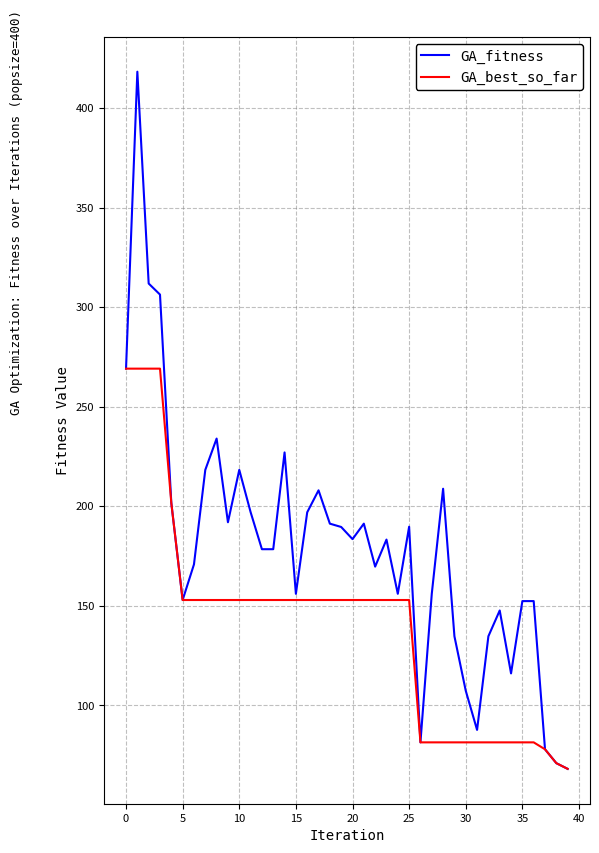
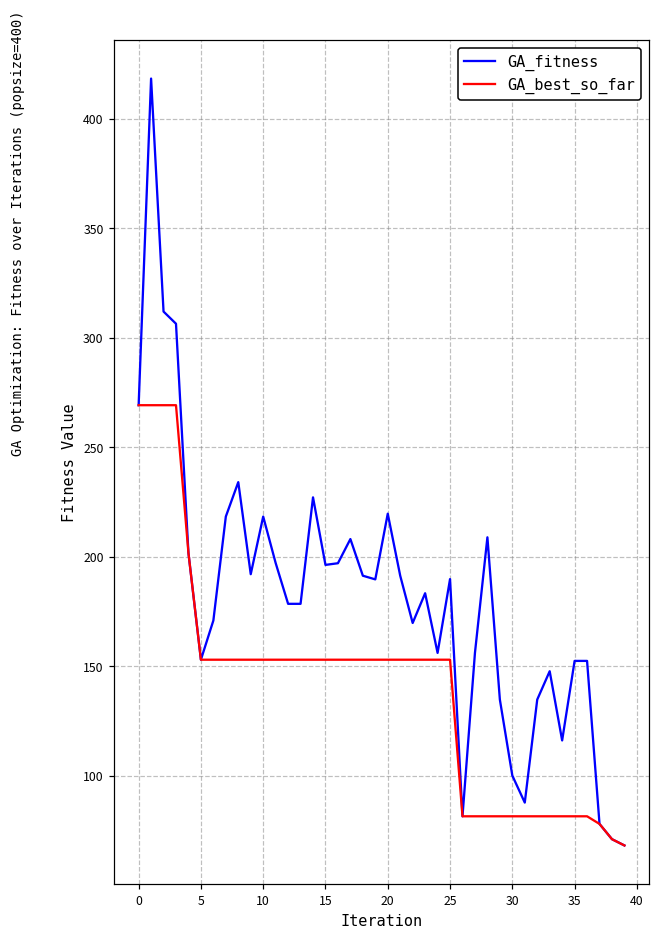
GA_fitness, 15: 156 -> 196
GA_fitness, 20: 184 -> 220
GA_fitness, 30: 107 -> 100
